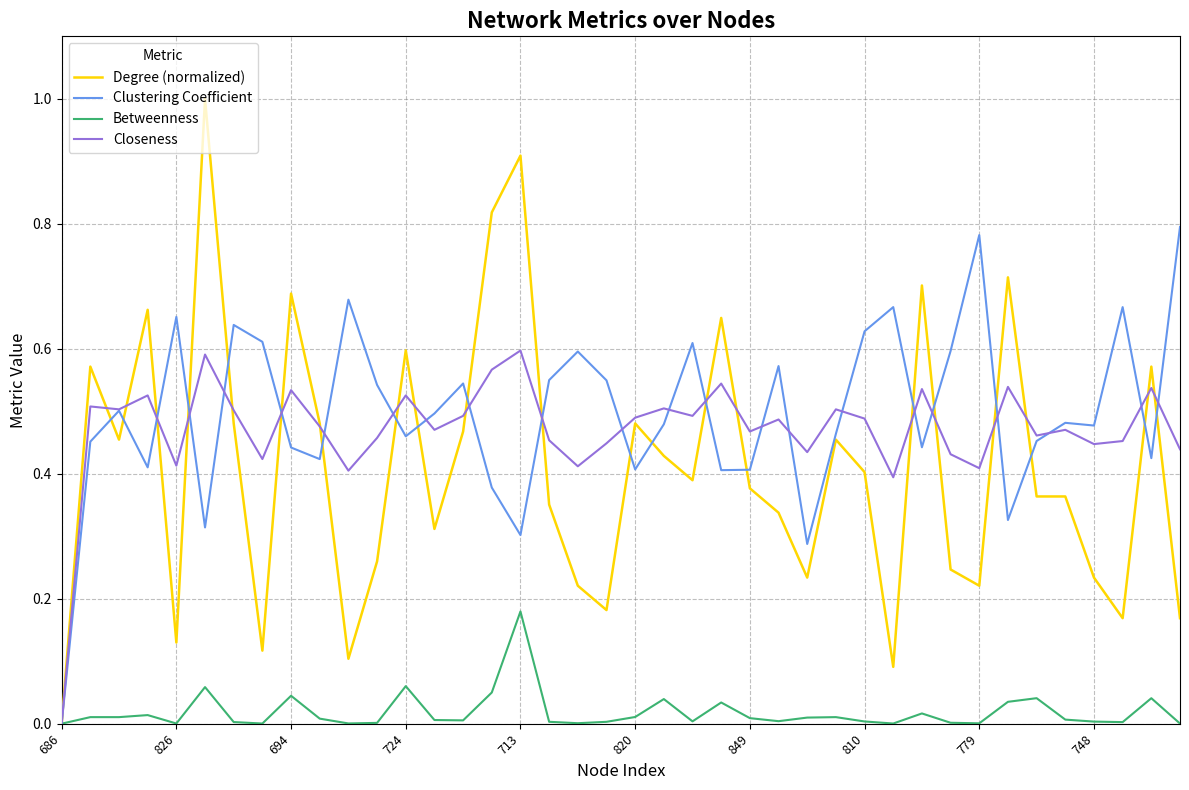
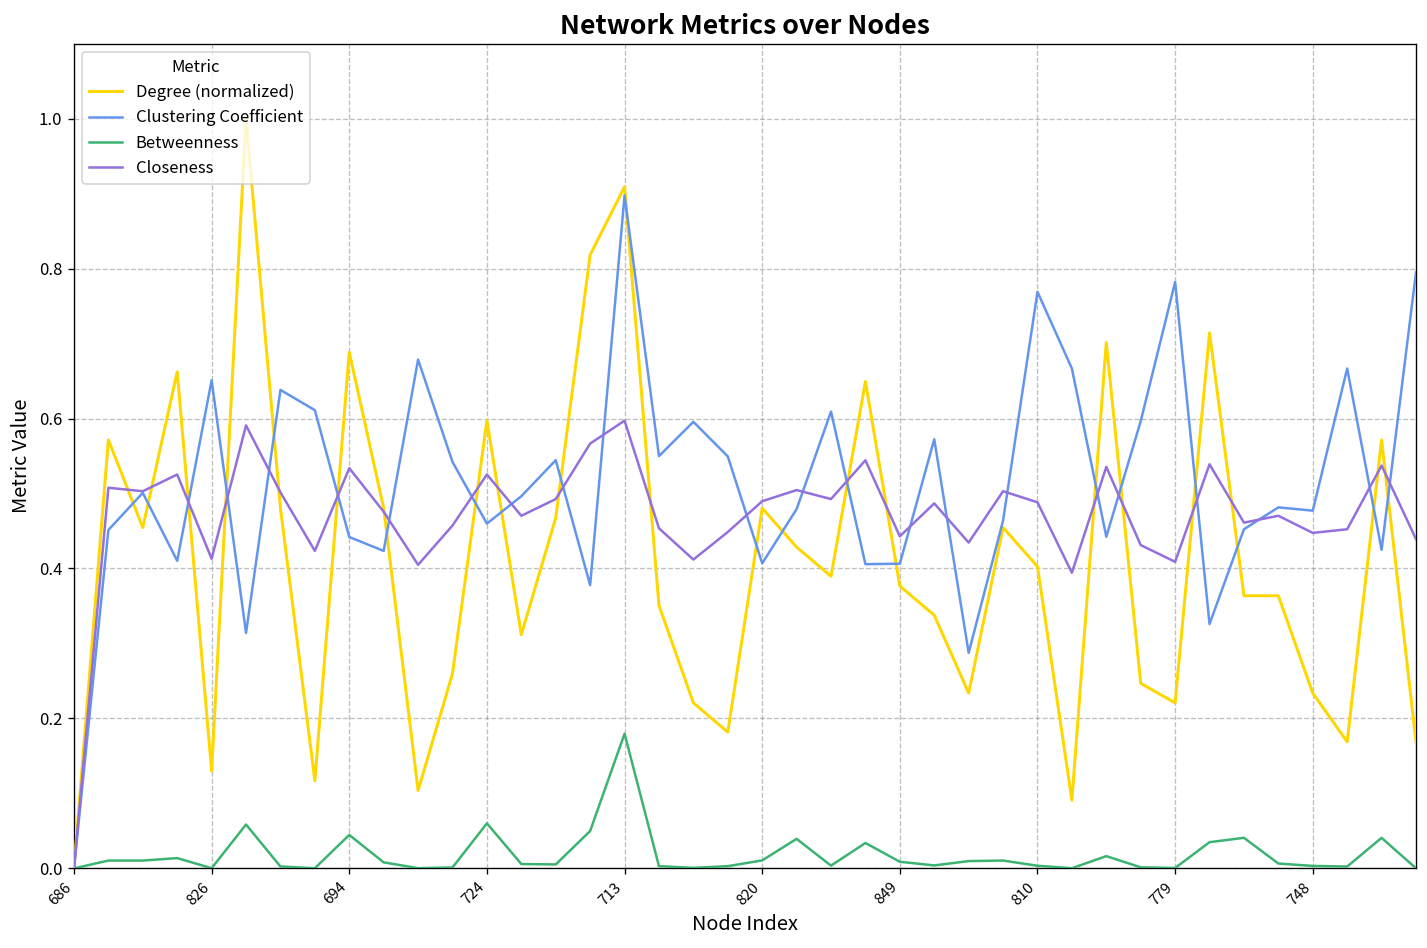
Clustering Coefficient, 713: 0.30 -> 0.90
Closeness, 849: 0.47 -> 0.44
Clustering Coefficient, 810: 0.63 -> 0.77
